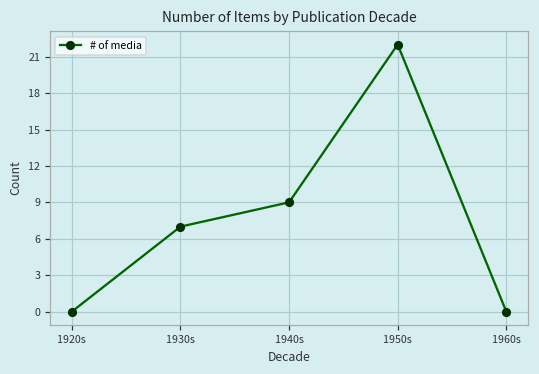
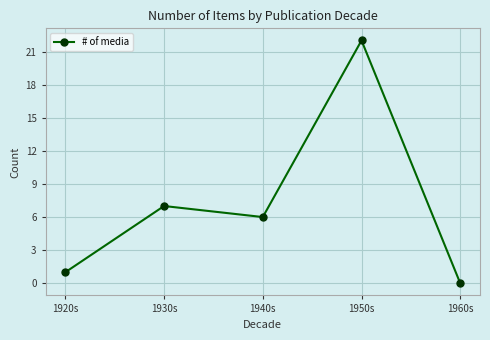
1920s: 0 -> 1
1940s: 9 -> 6
